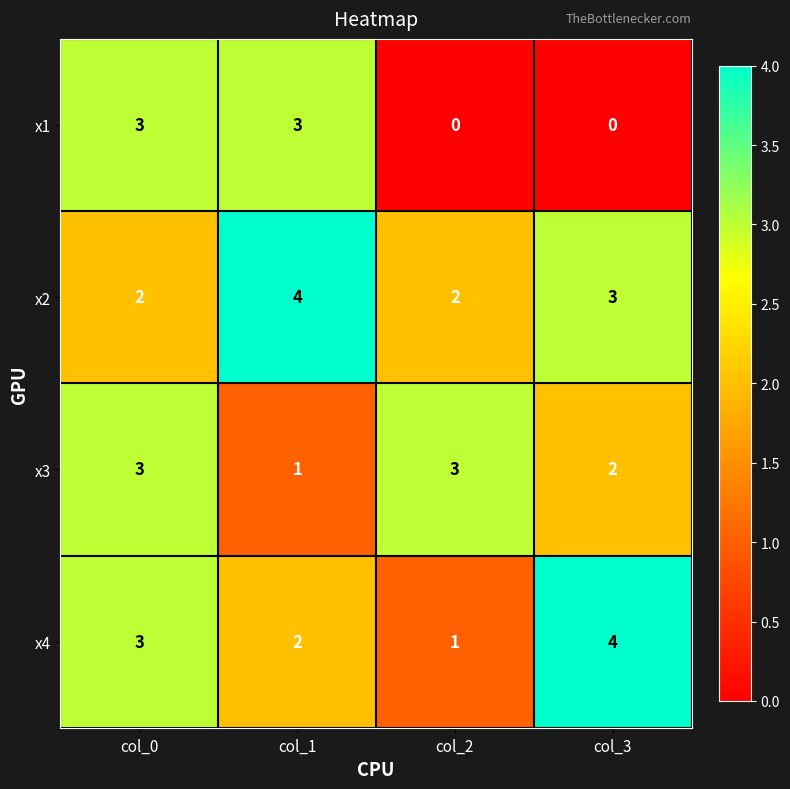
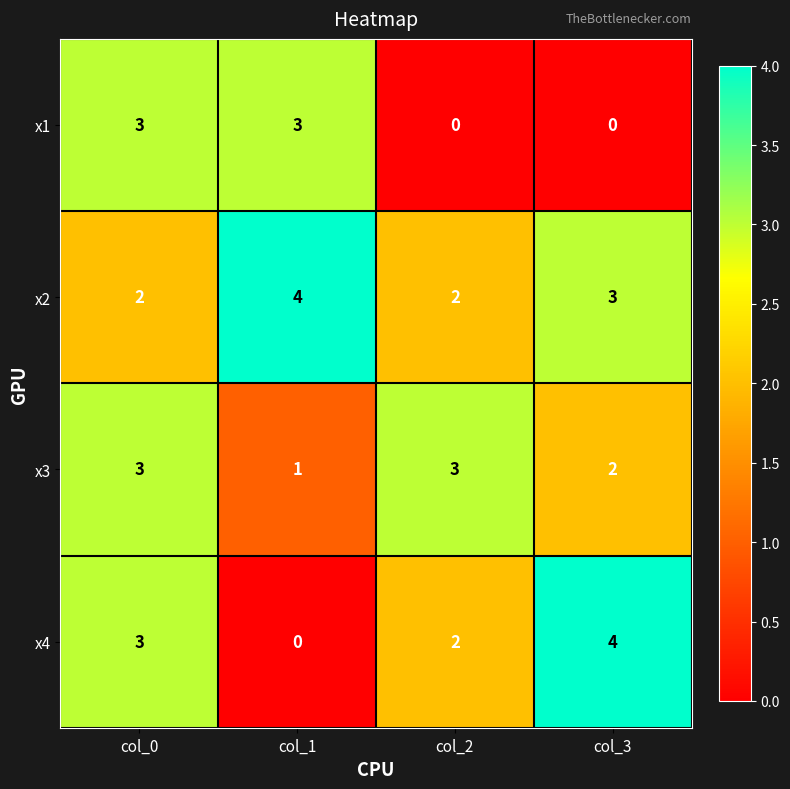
x4, col_1: 2 -> 0
x4, col_2: 1 -> 2
